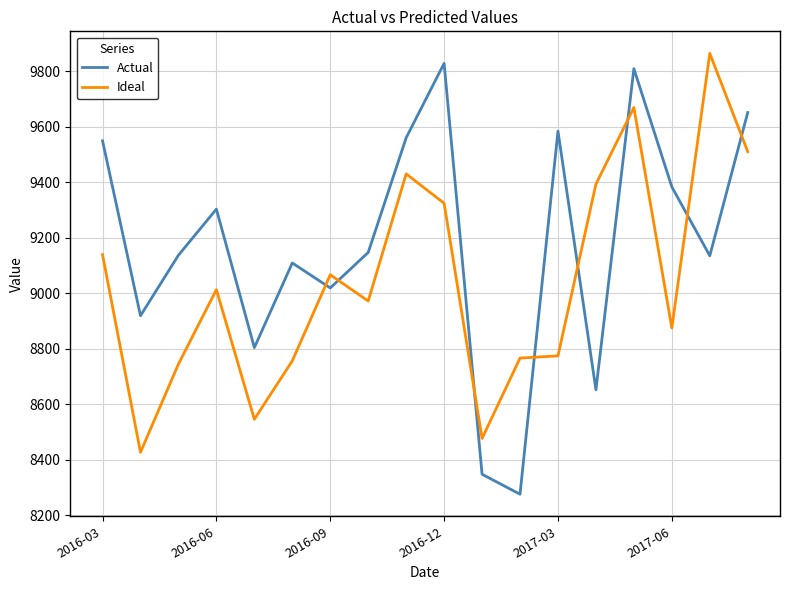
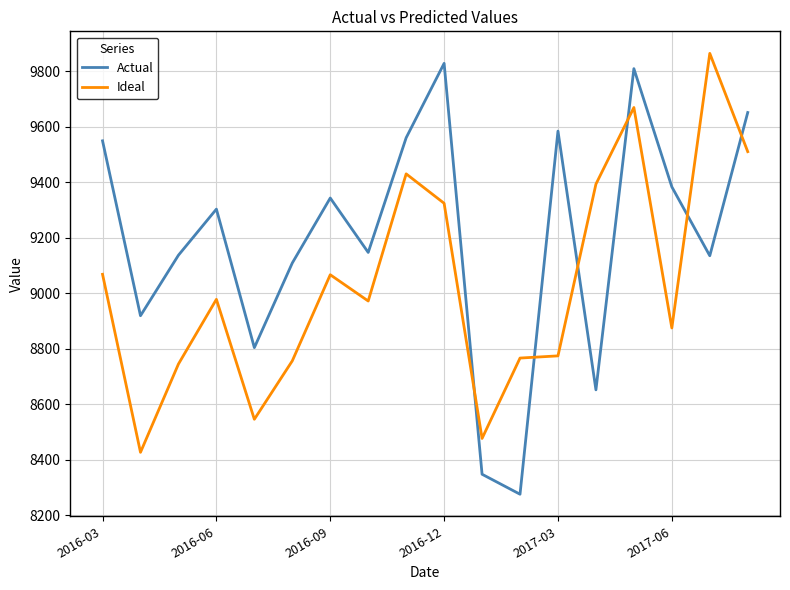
Ideal, 2016-03: 9140 -> 9070
Ideal, 2016-06: 9010 -> 8980
Actual, 2016-09: 9020 -> 9340
